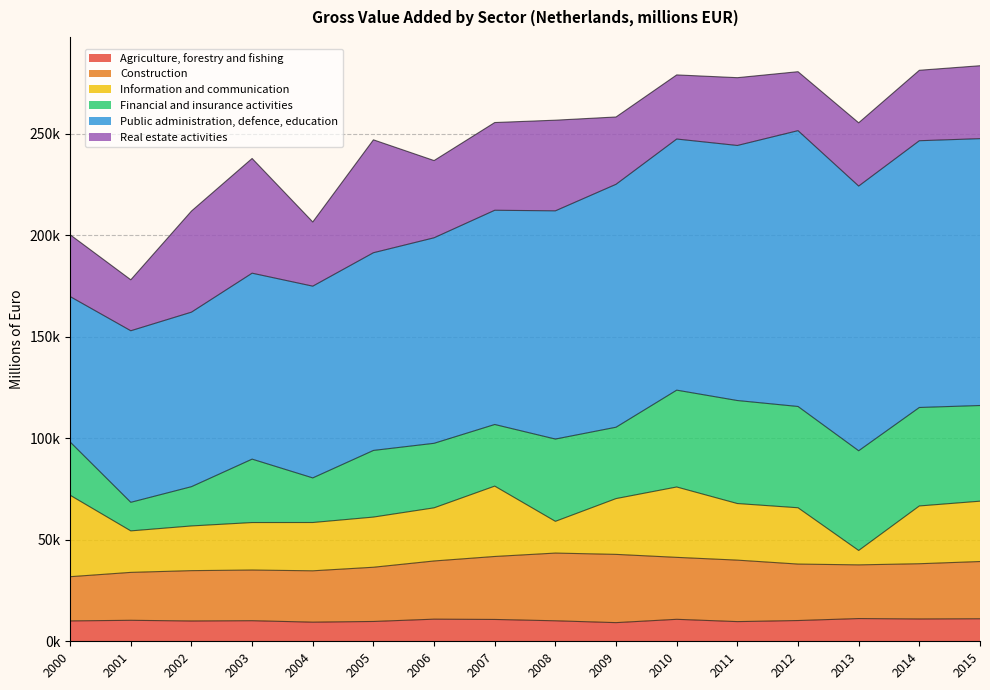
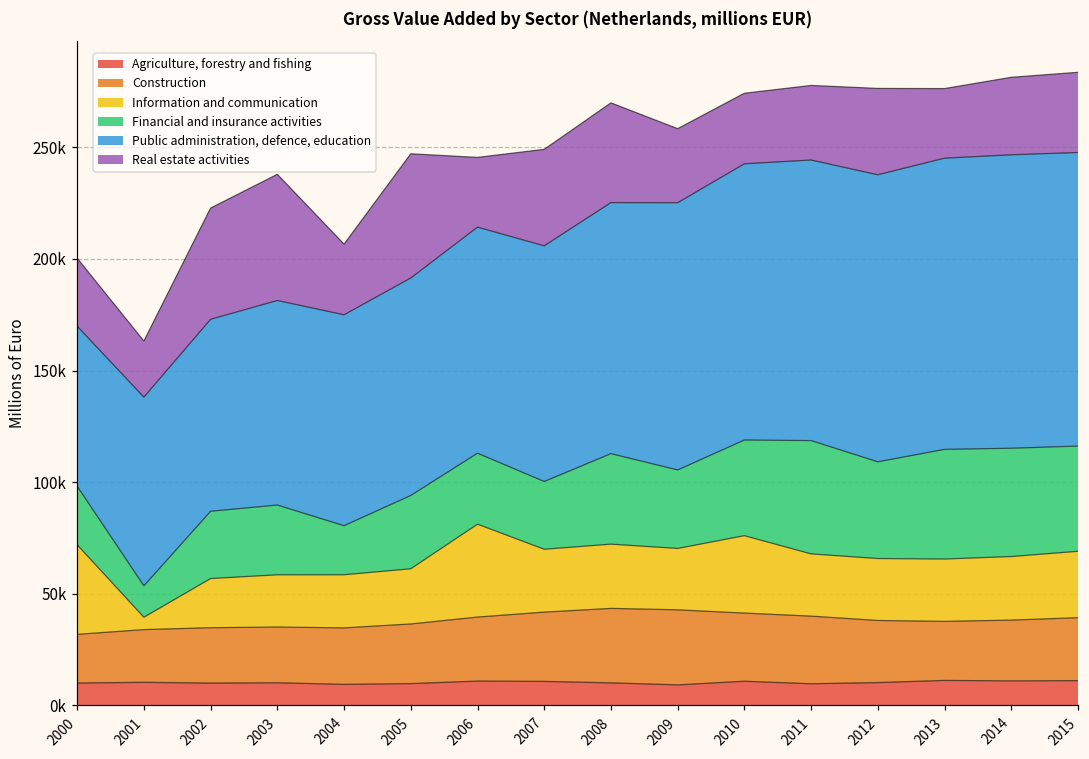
Information and communication, 2001: 20000 -> 6000
Financial and insurance activities, 2002: 19000 -> 30000
Information and communication, 2006: 26000 -> 42000
Real estate activities, 2006: 38000 -> 31000
Information and communication, 2007: 35000 -> 28000
Information and communication, 2008: 16000 -> 29000
Financial and insurance activities, 2010: 48000 -> 43000
Financial and insurance activities, 2012: 50000 -> 43000
Public administration, defence, education, 2012: 136000 -> 129000
Real estate activities, 2012: 29000 -> 39000
Information and communication, 2013: 7000 -> 28000
